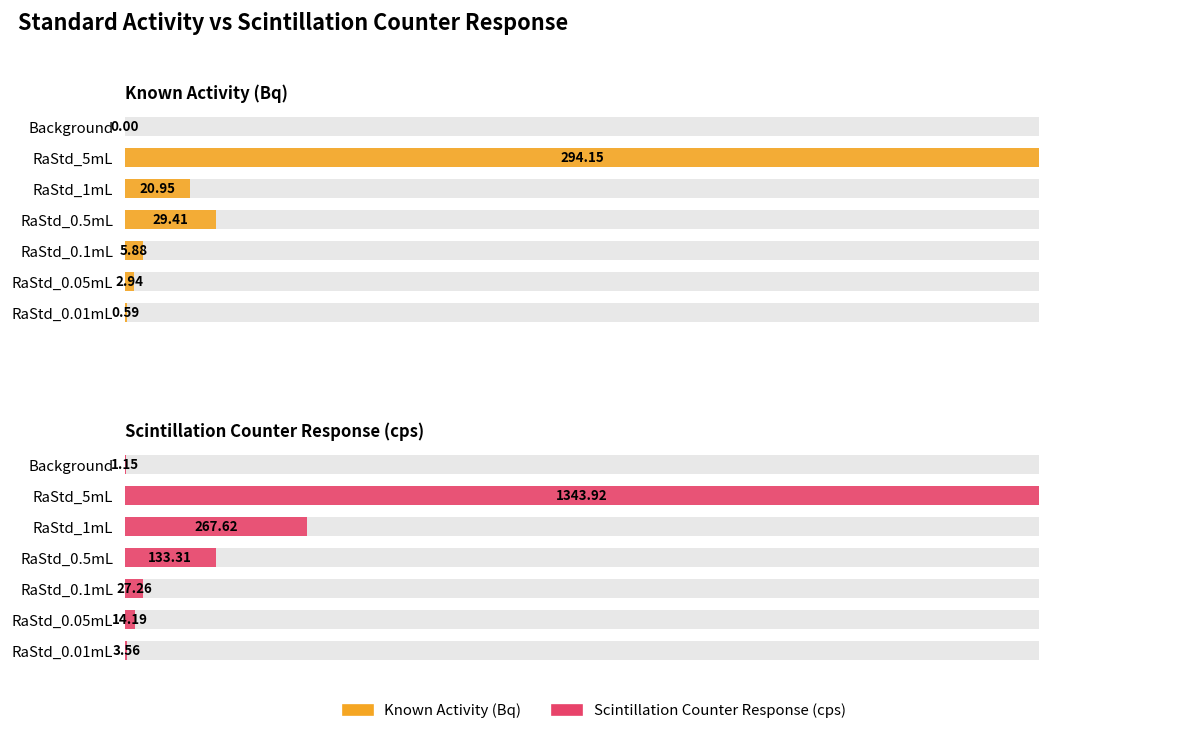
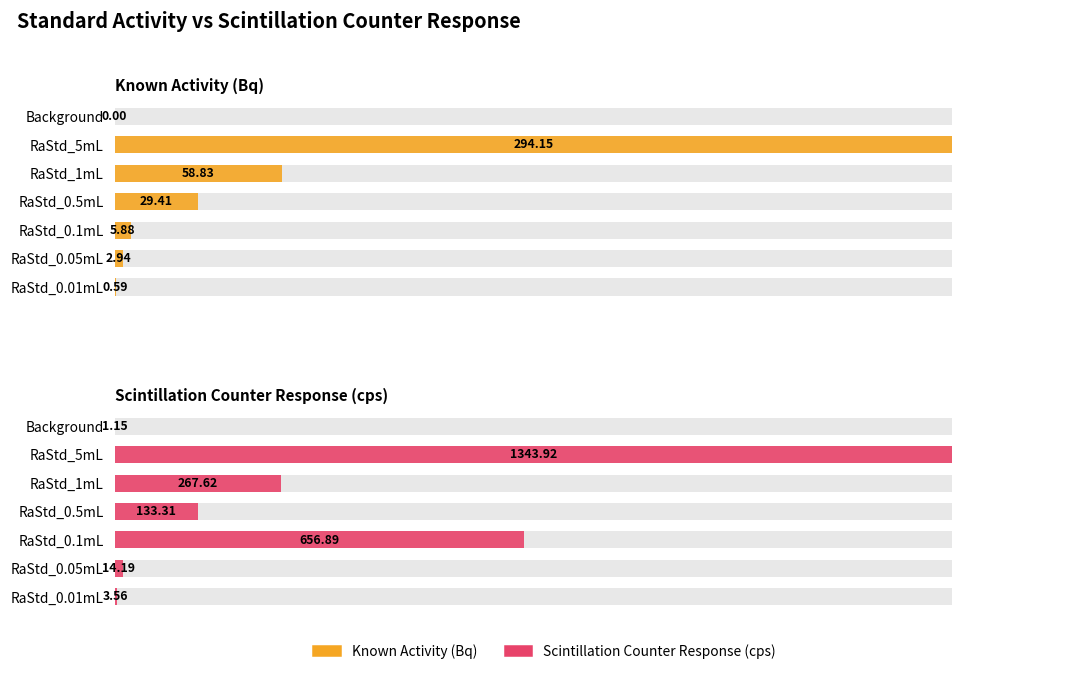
Known Activity (Bq), Known Activity (Bq), RaStd_1mL: 20.95 -> 58.83
Scintillation Counter Response (cps), Scintillation Counter Response (cps), RaStd_0.1mL: 27.26 -> 656.89
